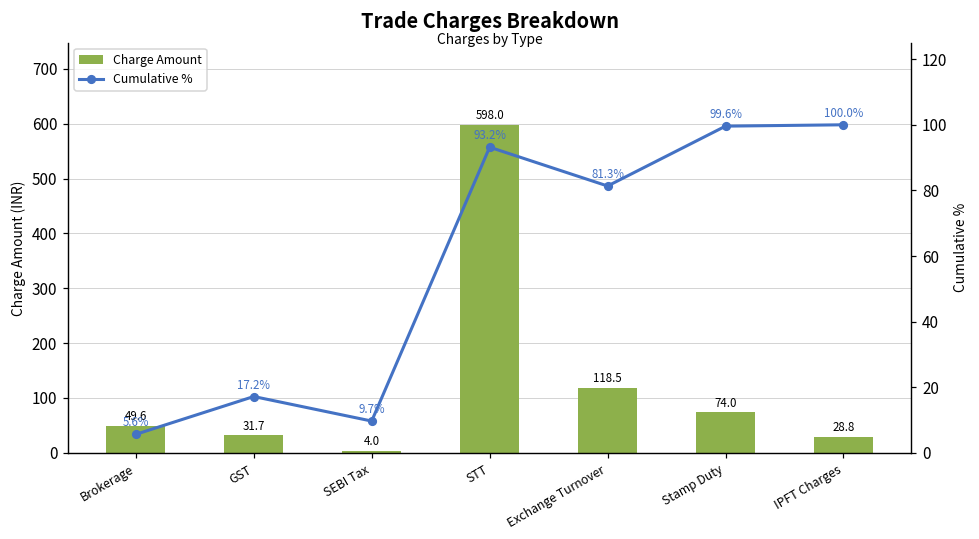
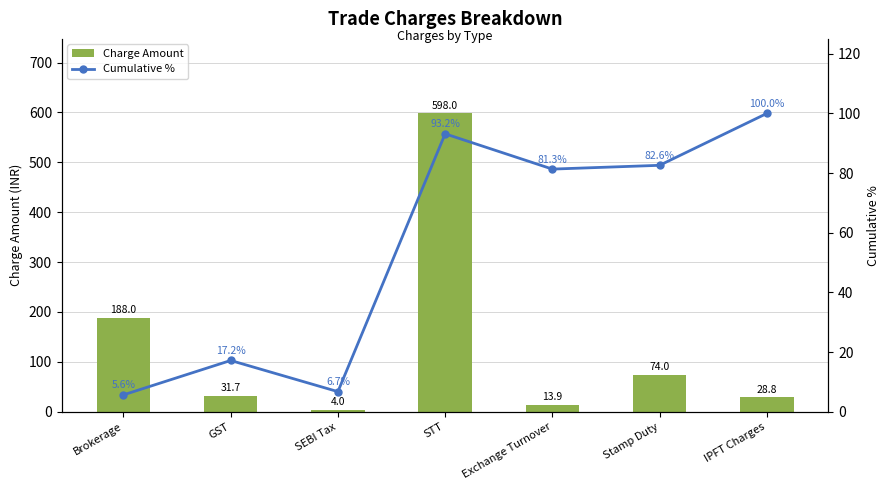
Charge Amount, Brokerage: 49.6 -> 188.0
Charge Amount, Exchange Turnover: 118.5 -> 13.9
Cumulative %, SEBI Tax: 9.7% -> 6.7%
Cumulative %, Stamp Duty: 99.6% -> 82.6%
